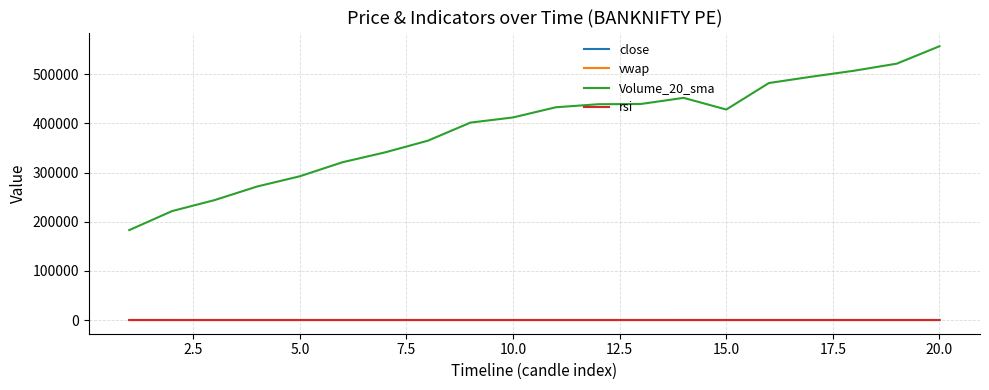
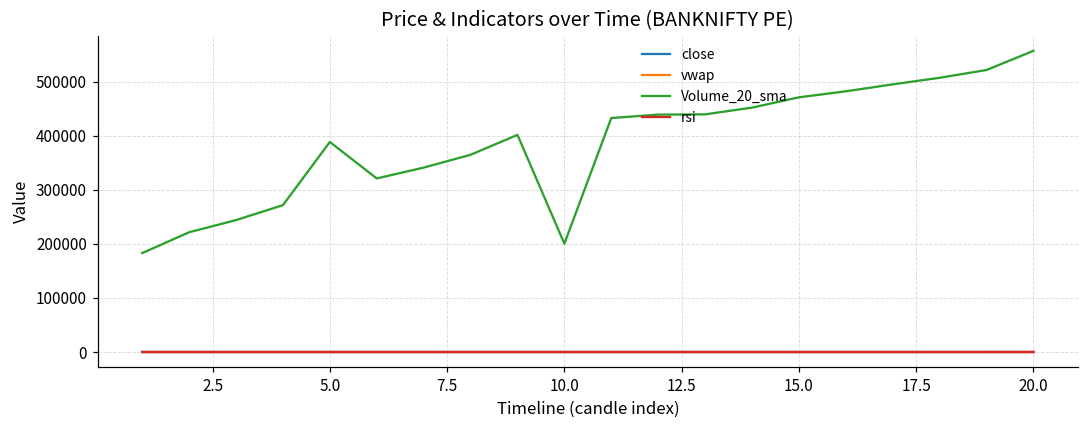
Volume_20_sma, 5.0: 290000 -> 390000
Volume_20_sma, 10.0: 410000 -> 200000
Volume_20_sma, 15.0: 430000 -> 470000
